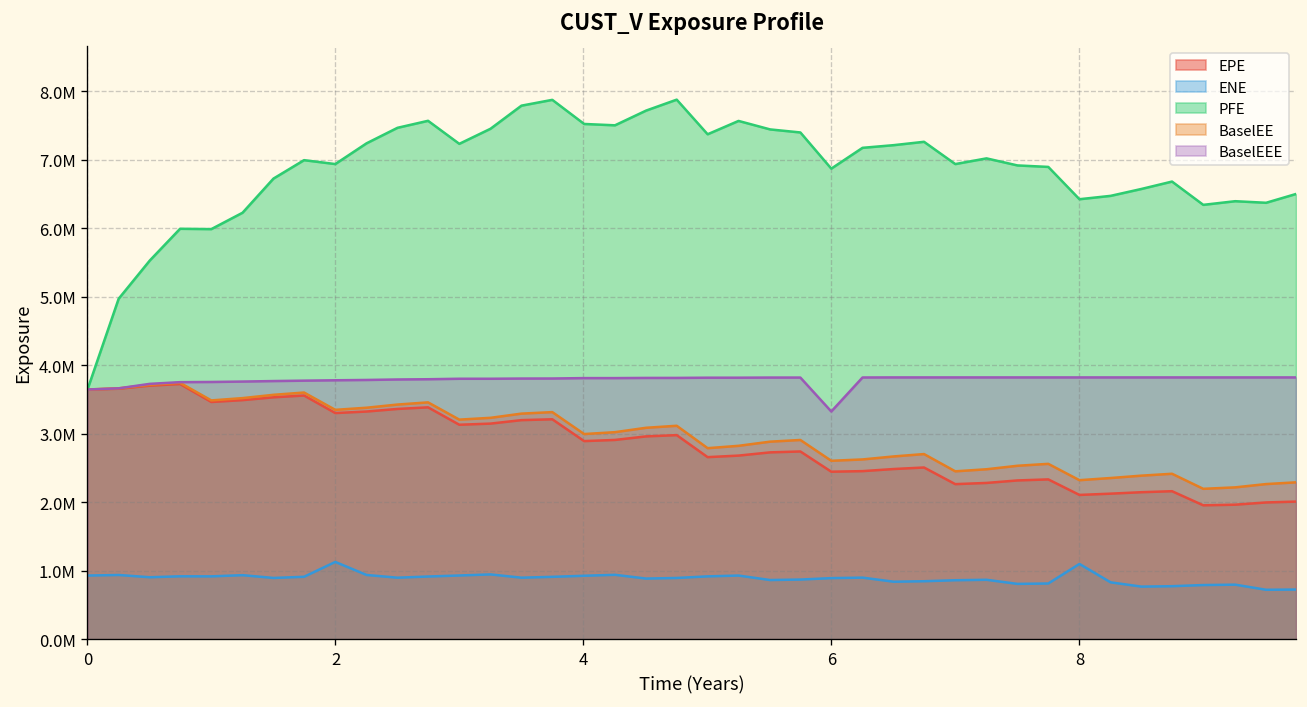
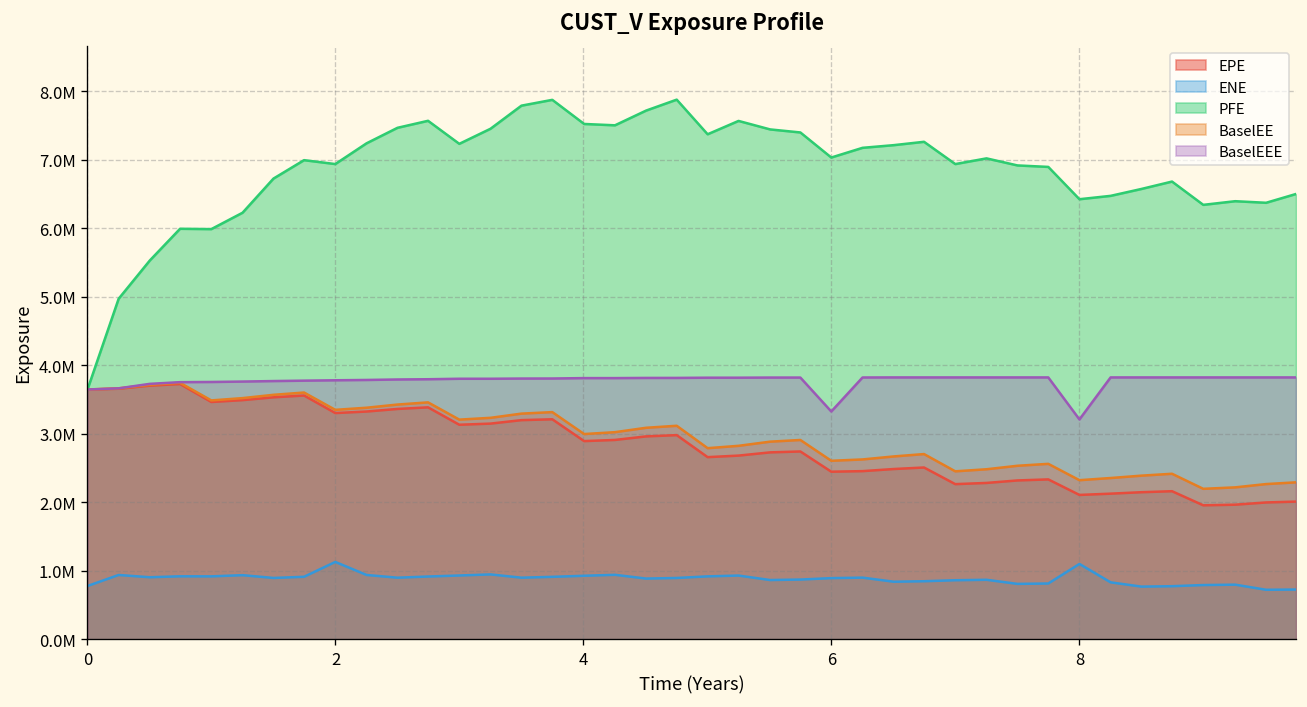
ENE, 0: 900000 -> 800000
PFE, 6: 6900000 -> 7000000
BaselEEE, 8: 3800000 -> 3200000
